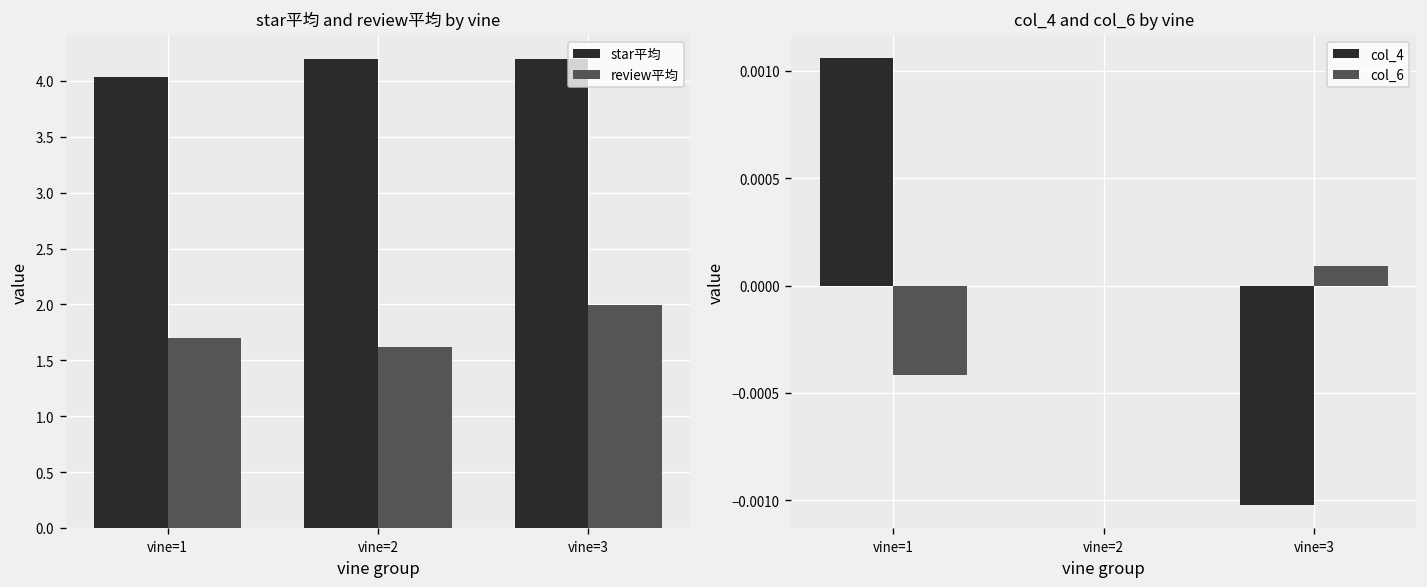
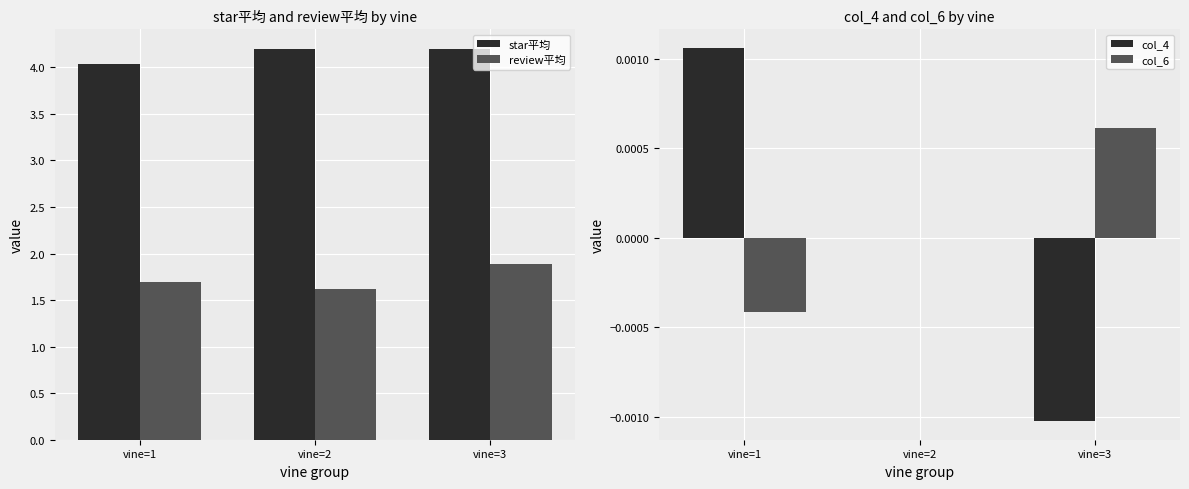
star平均 and review平均 by vine, review平均, vine=3: 2.0 -> 1.9
col_4 and col_6 by vine, col_6, vine=3: 0.00009 -> 0.00062
